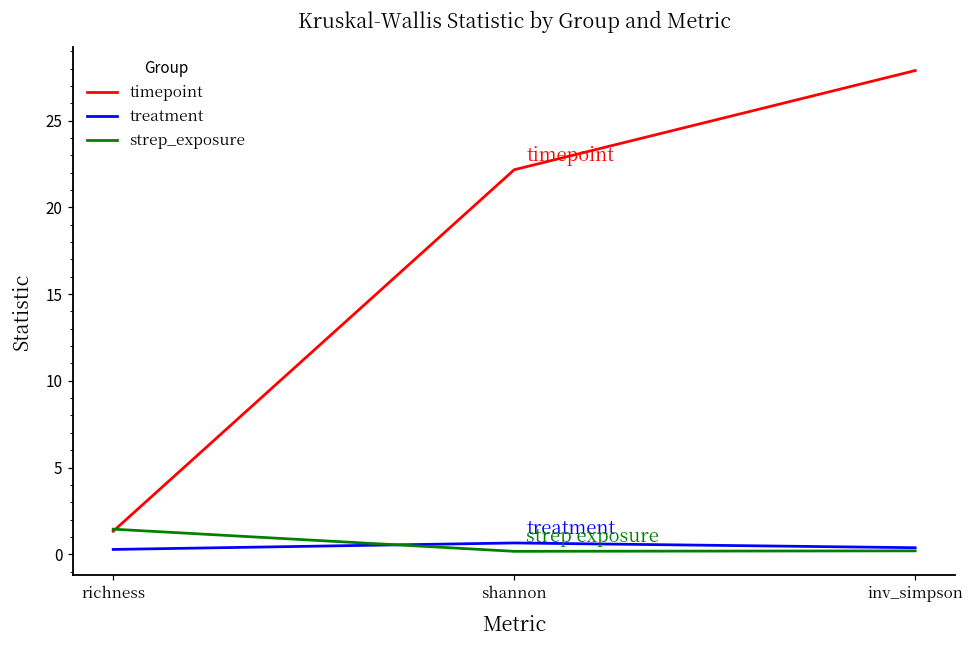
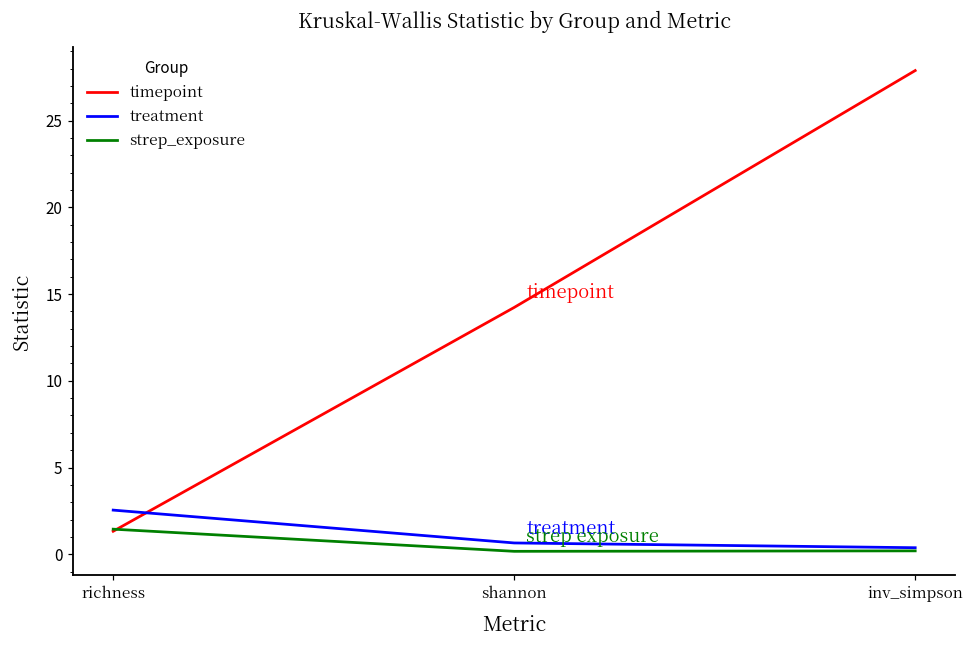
treatment, richness: 0.3 -> 2.5
timepoint, shannon: 22.2 -> 14.2
